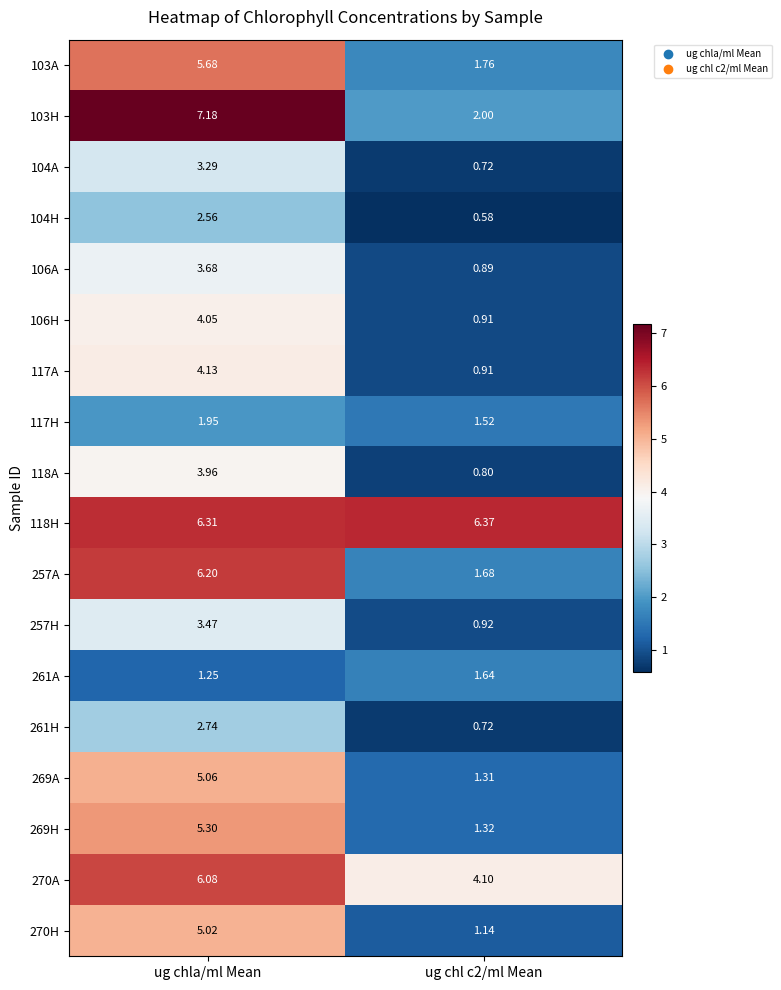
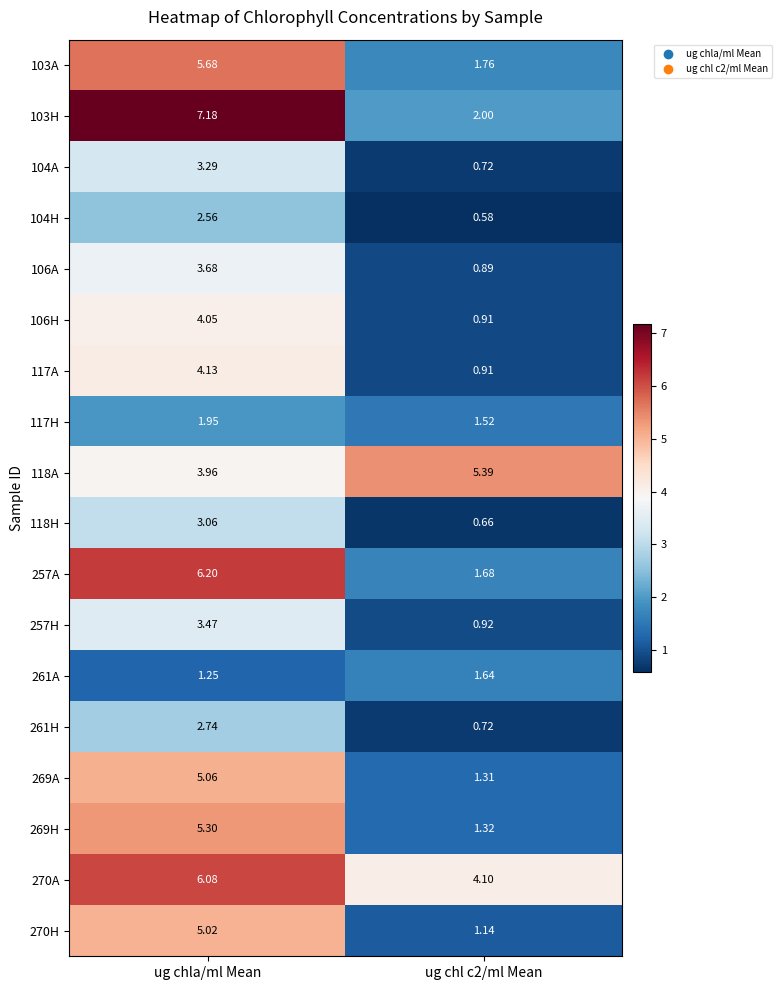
118A, ug chl c2/ml Mean: 0.80 -> 5.39
118H, ug chla/ml Mean: 6.31 -> 3.06
118H, ug chl c2/ml Mean: 6.37 -> 0.66
